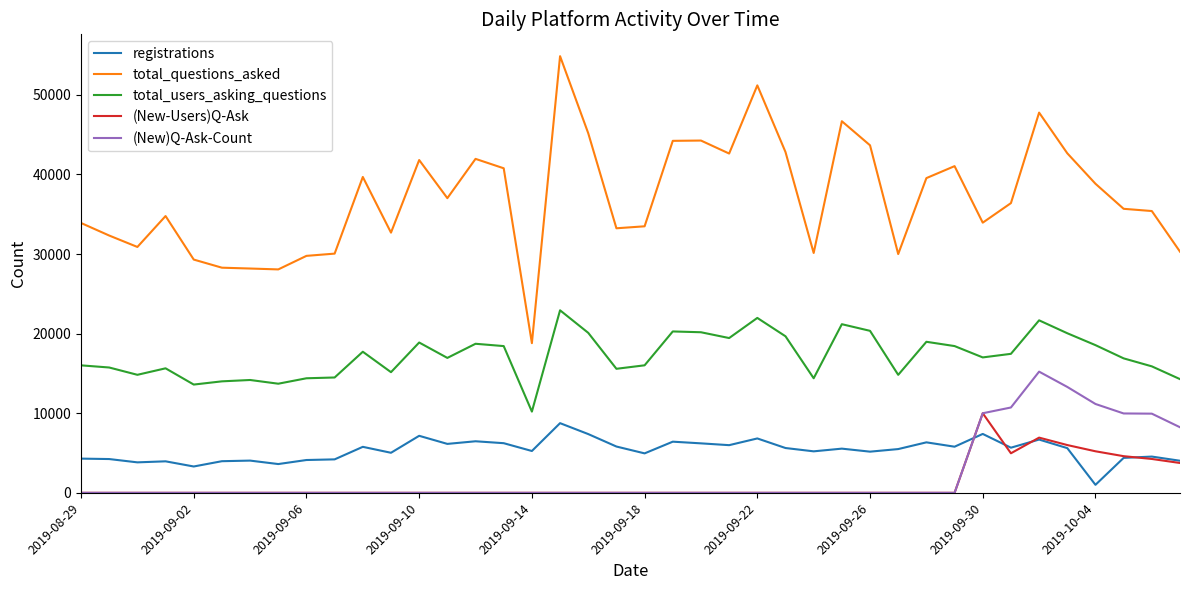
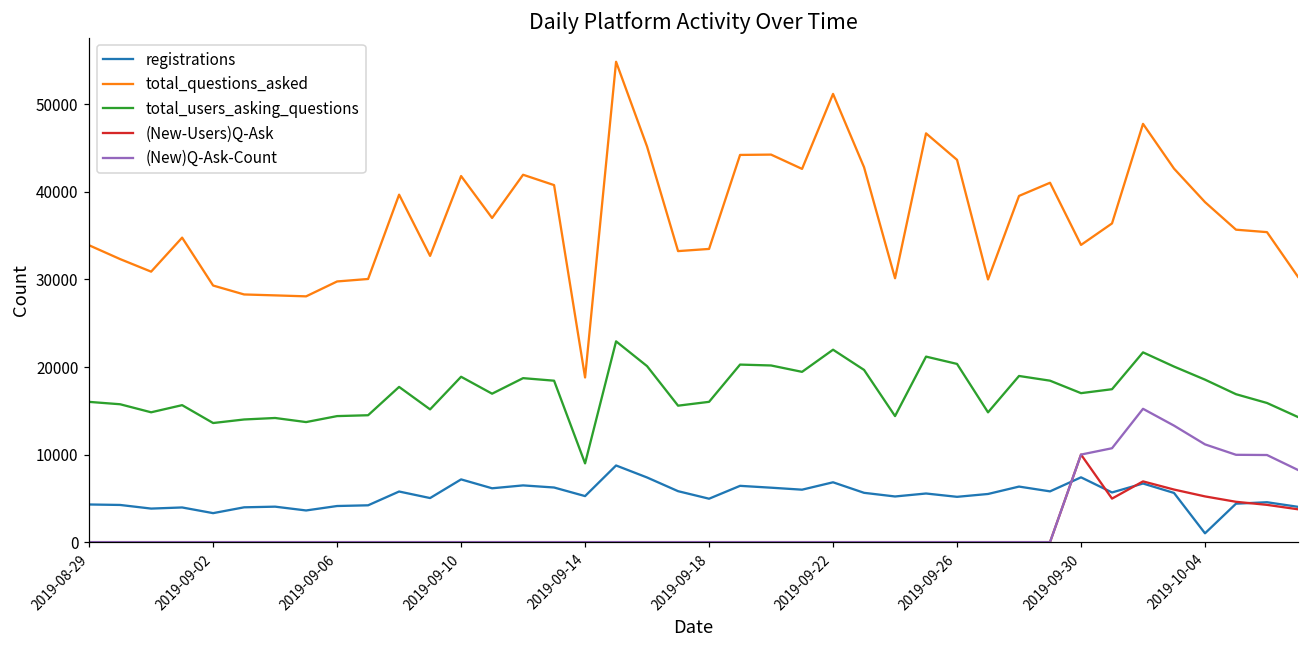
total_users_asking_questions, 2019-09-14: 10000 -> 9000
